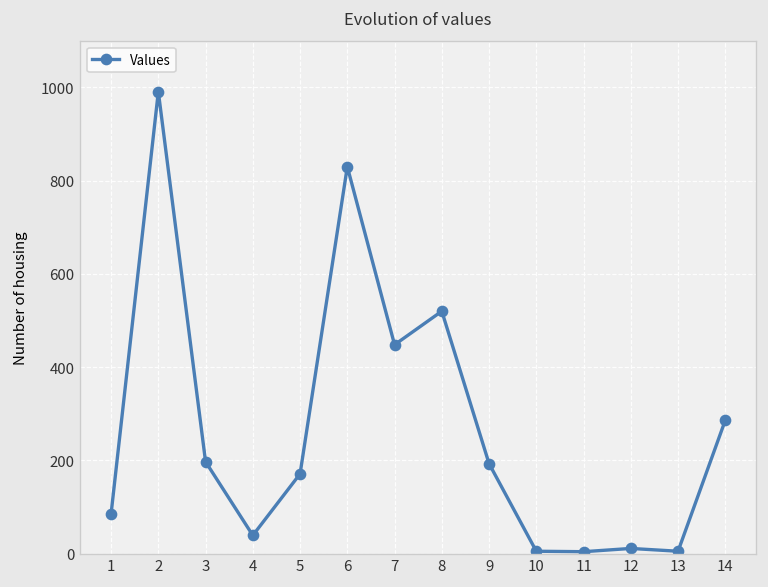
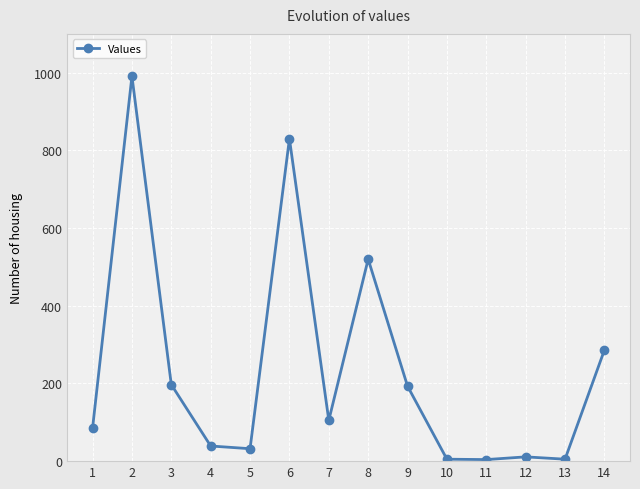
5: 170 -> 30
7: 450 -> 110
